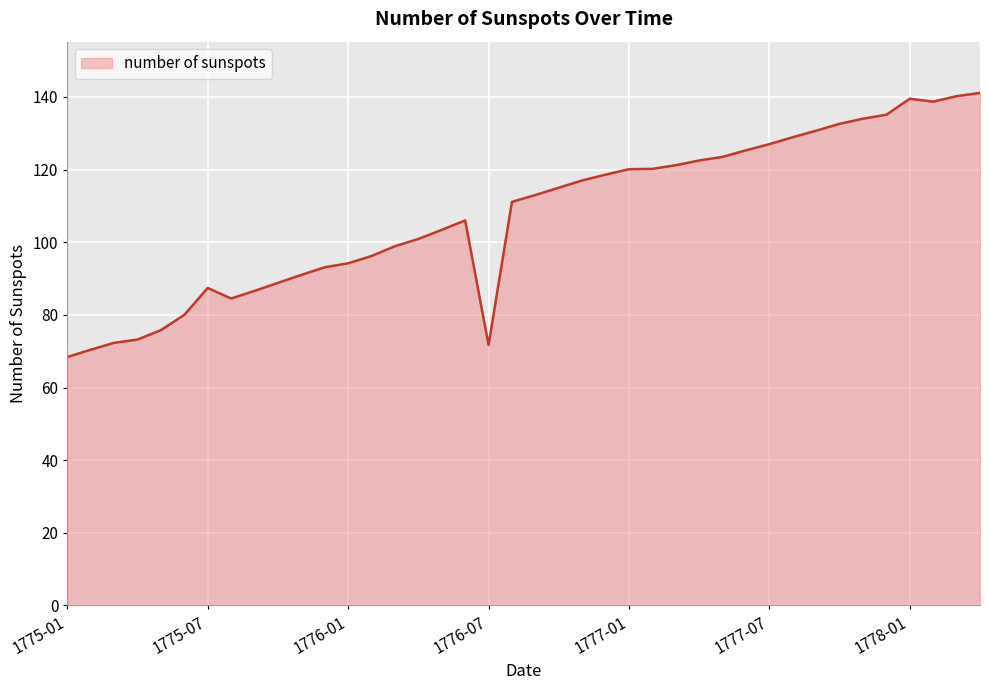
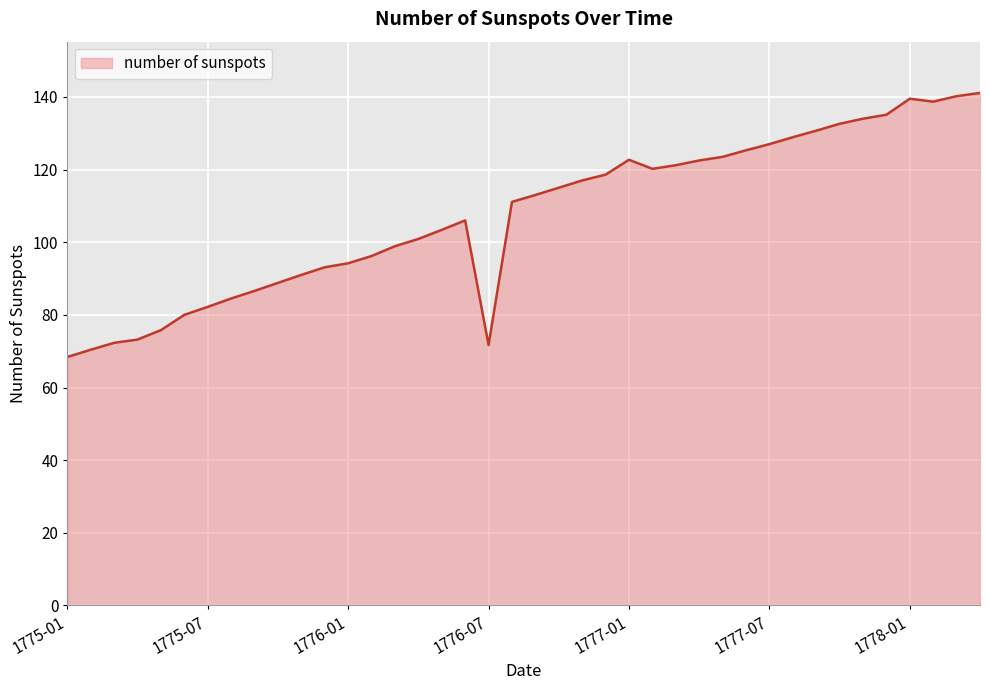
1775-07: 87 -> 82
1777-01: 120 -> 123
